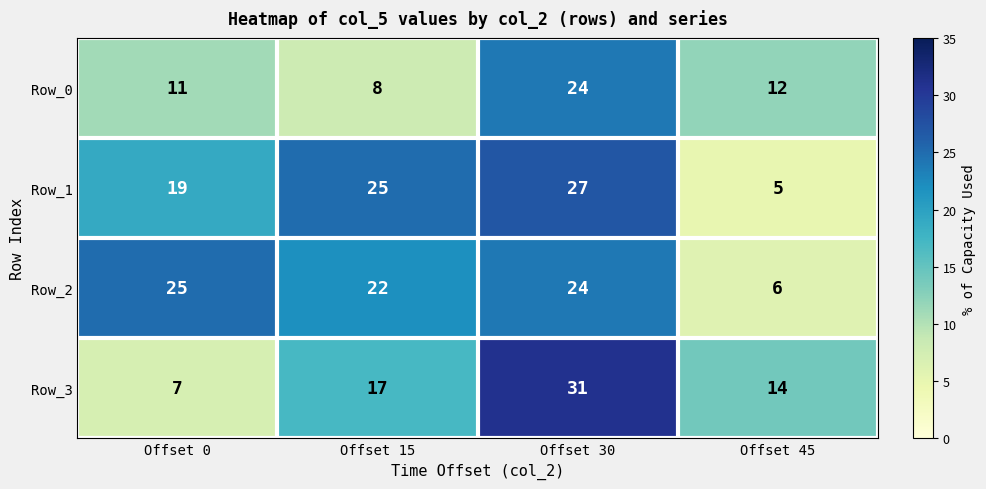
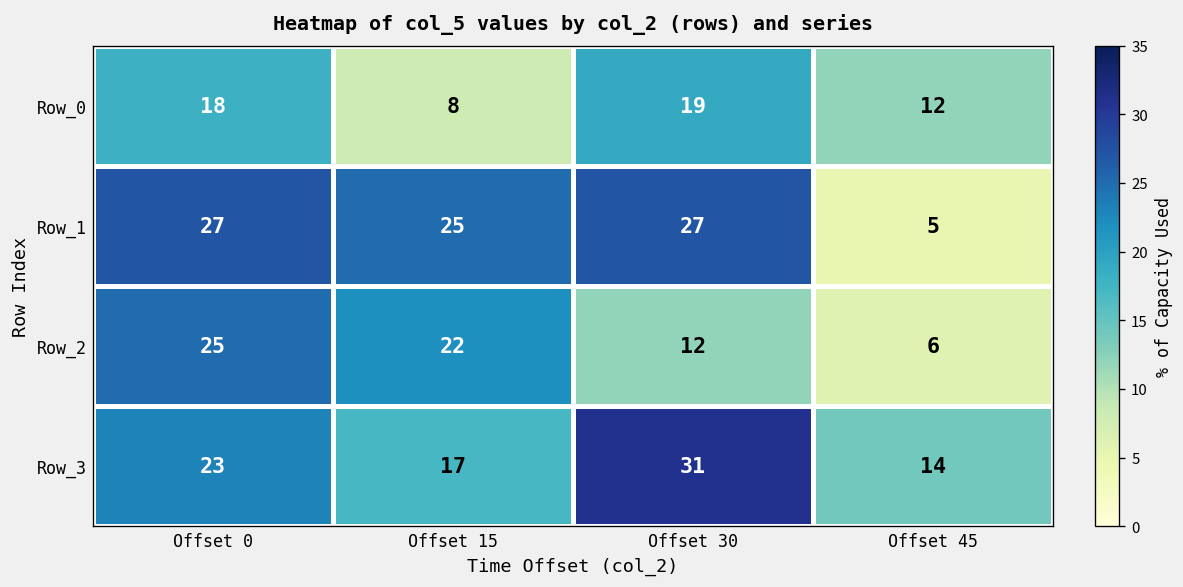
Row_0, Offset 0: 11 -> 18
Row_0, Offset 30: 24 -> 19
Row_1, Offset 0: 19 -> 27
Row_2, Offset 30: 24 -> 12
Row_3, Offset 0: 7 -> 23
